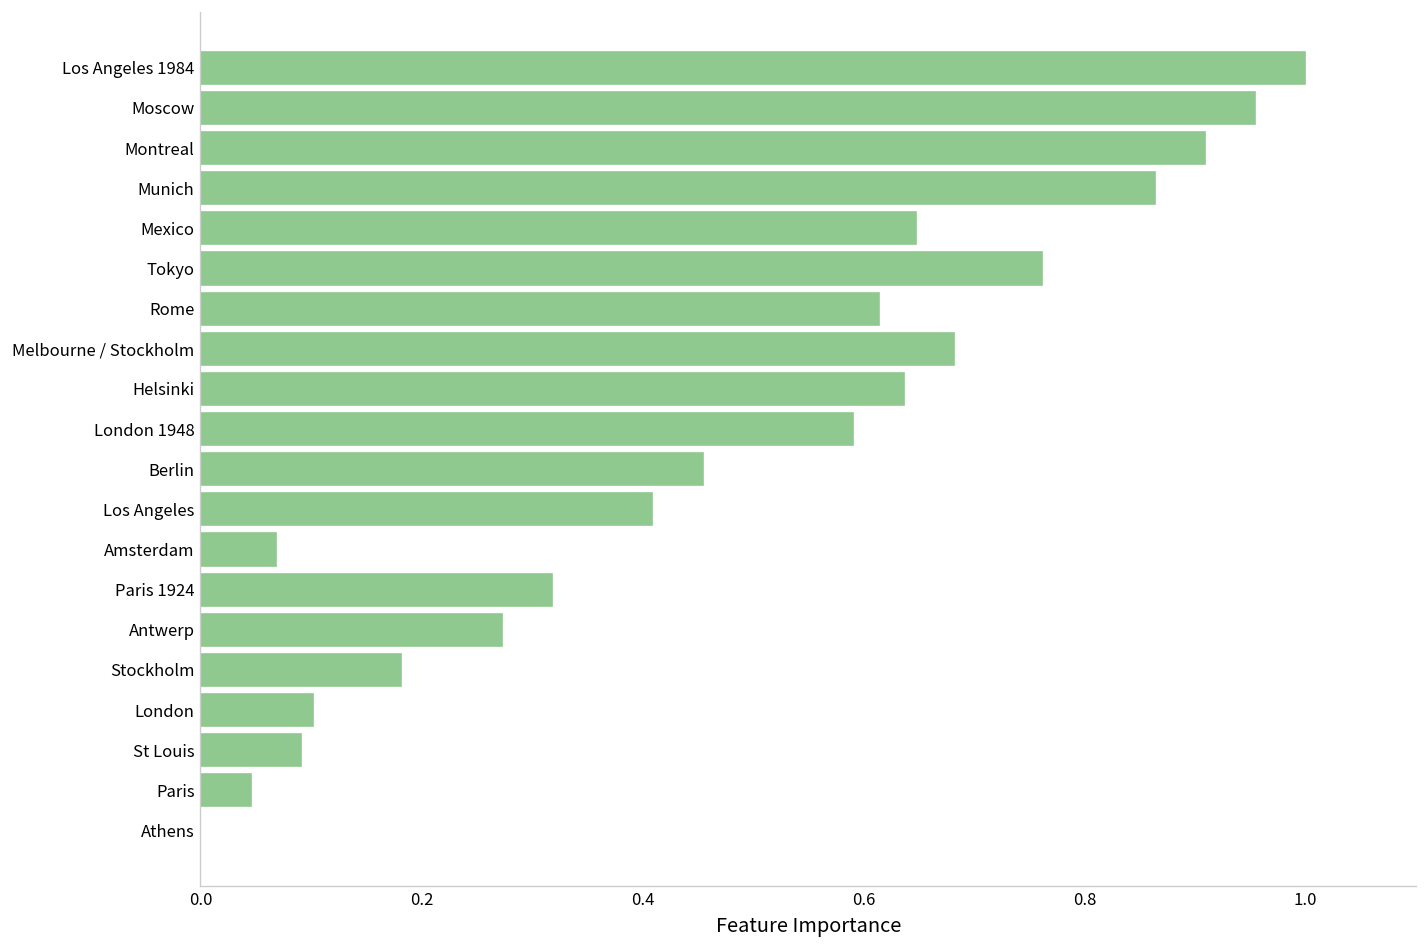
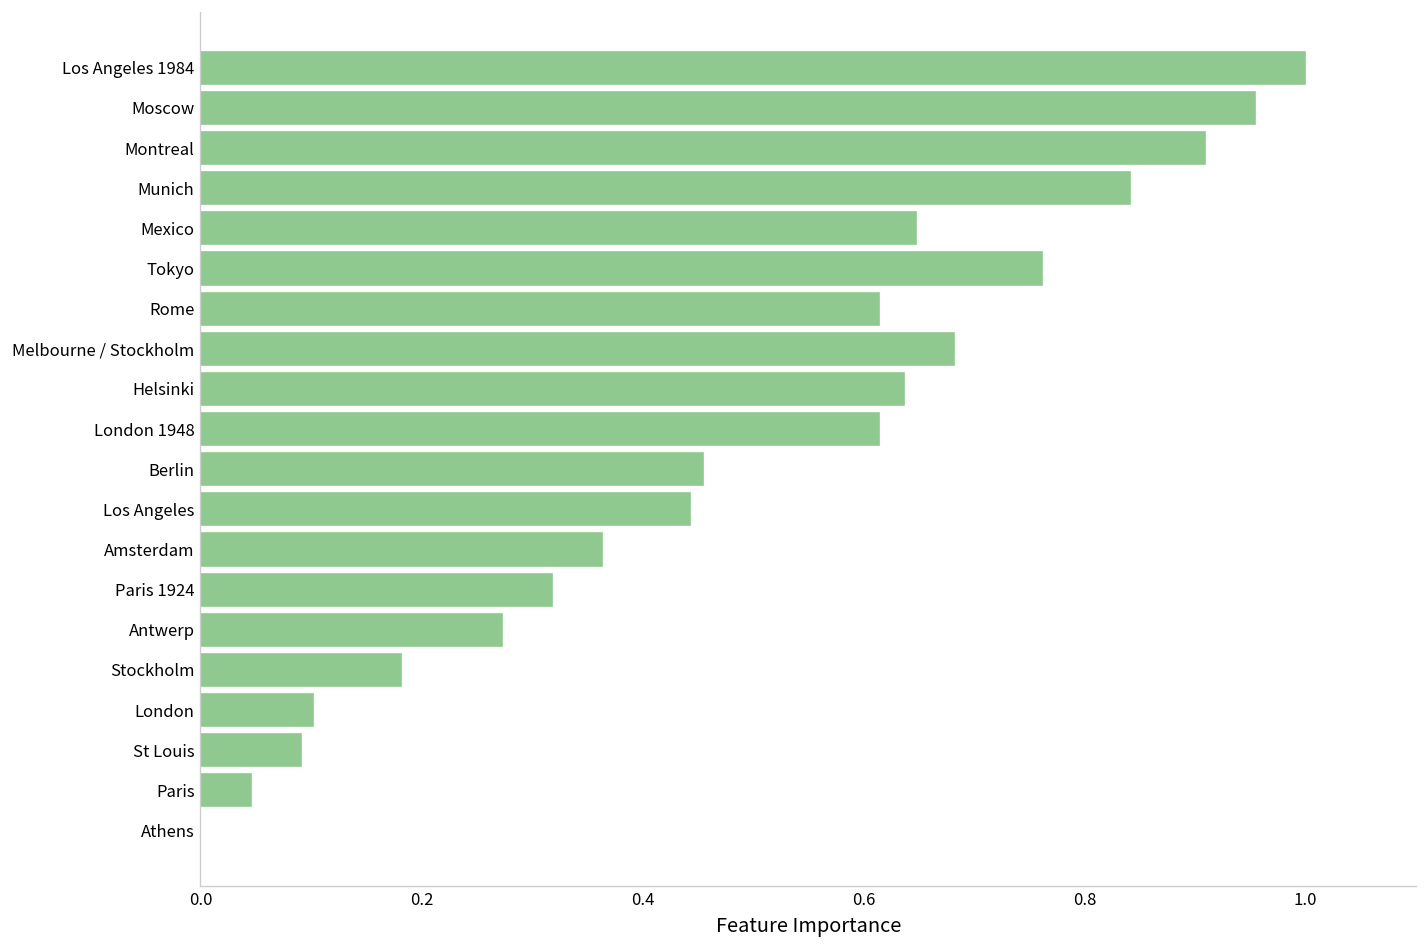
Munich: 0.86 -> 0.84
London 1948: 0.59 -> 0.61
Los Angeles: 0.41 -> 0.44
Amsterdam: 0.07 -> 0.36
